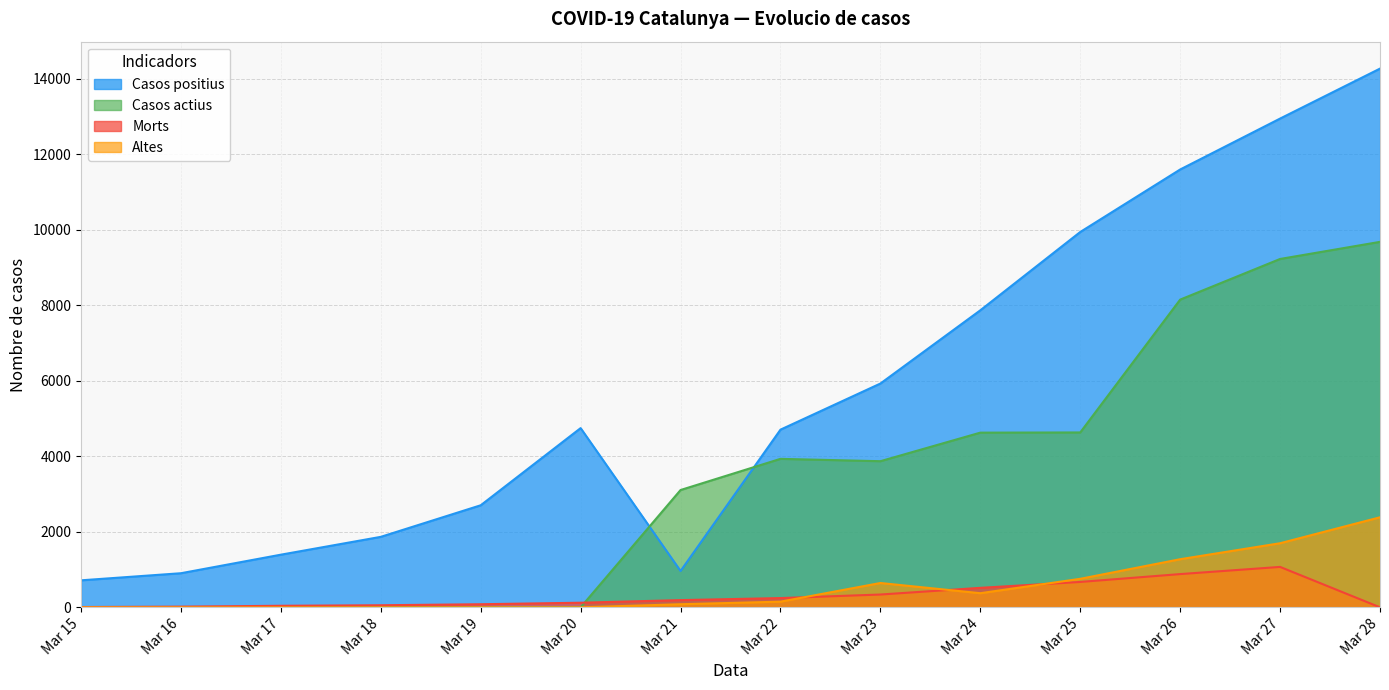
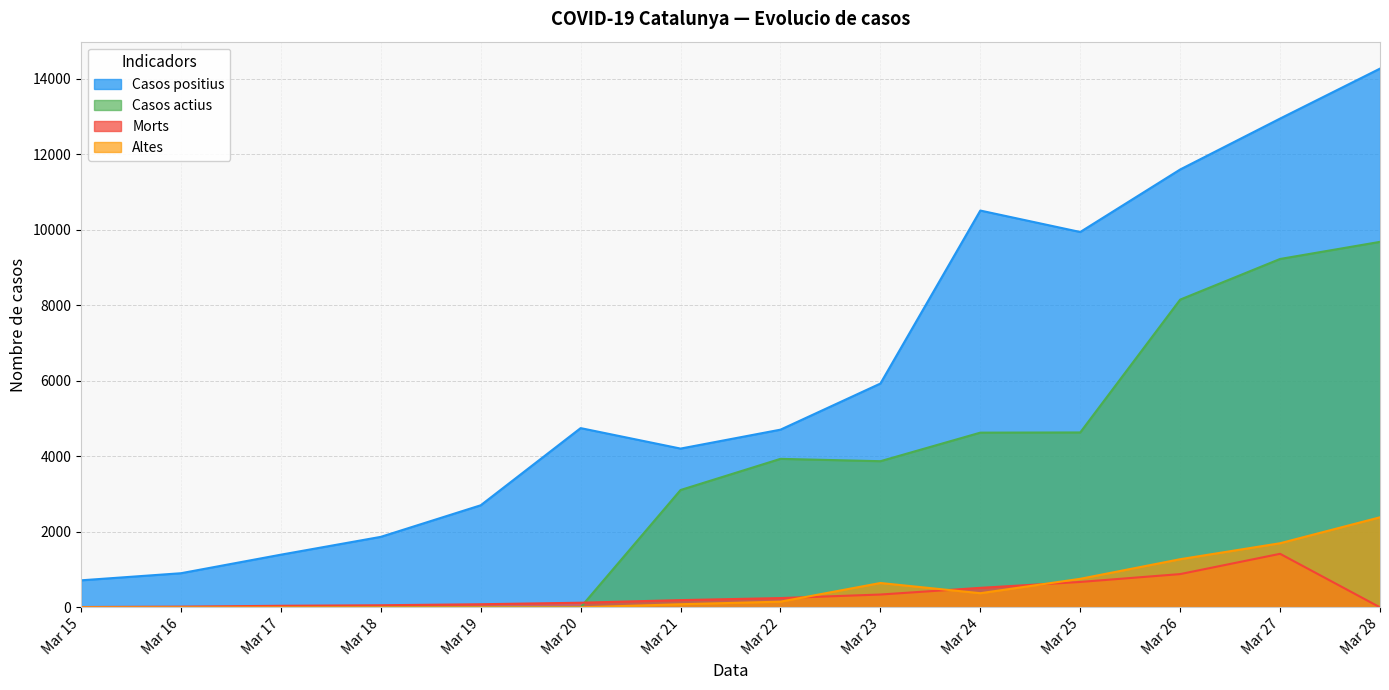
Casos positius, Mar 21: 1000 -> 4200
Casos positius, Mar 24: 7900 -> 10500
Morts, Mar 27: 1100 -> 1400
